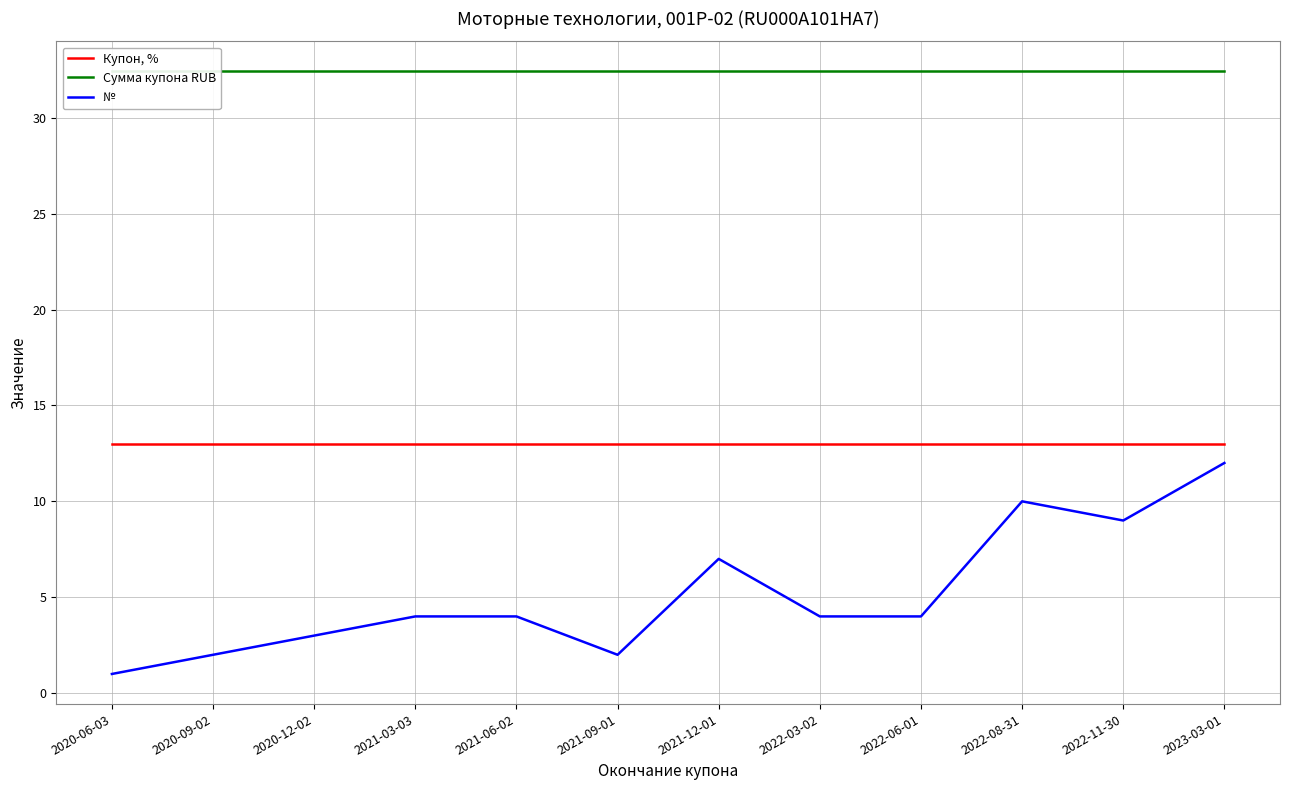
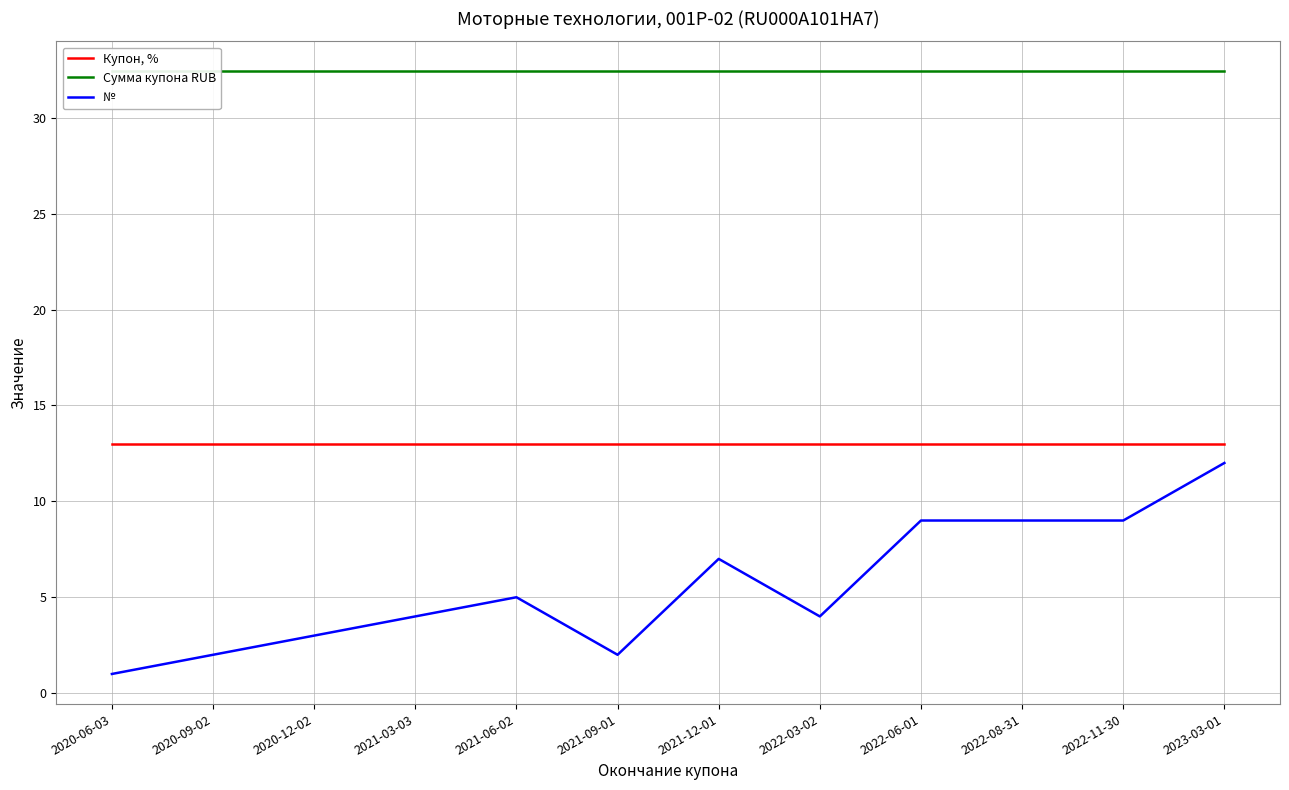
№, 2021-06-02: 4 -> 5
№, 2022-06-01: 4 -> 9
№, 2022-08-31: 10 -> 9
